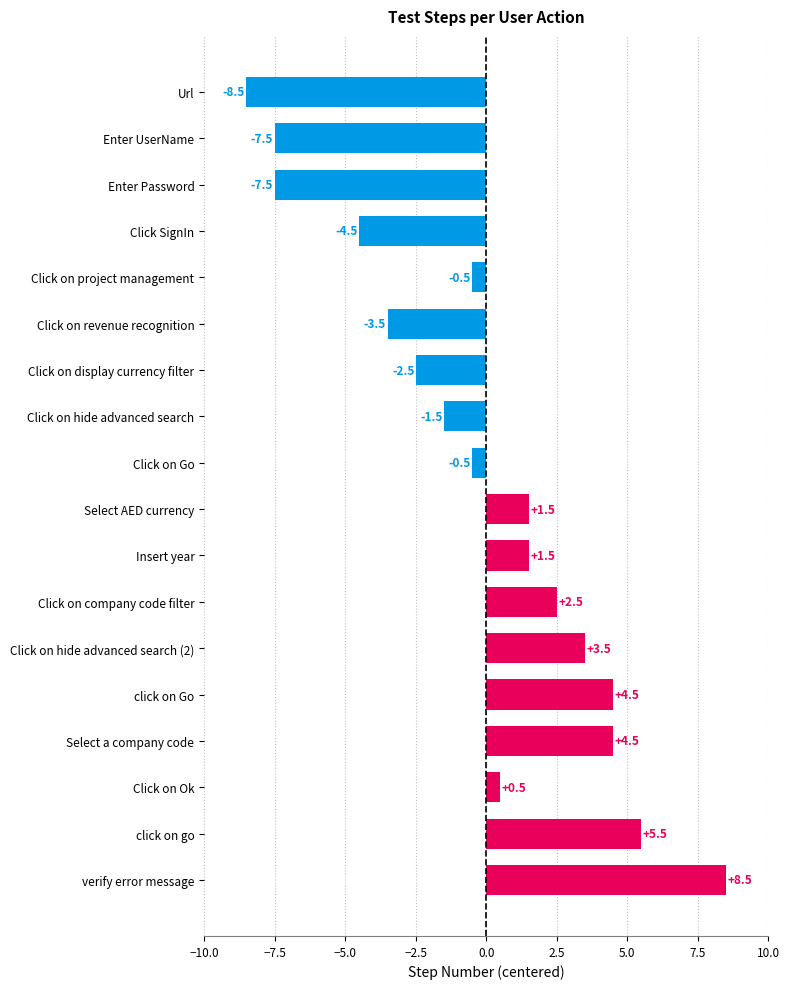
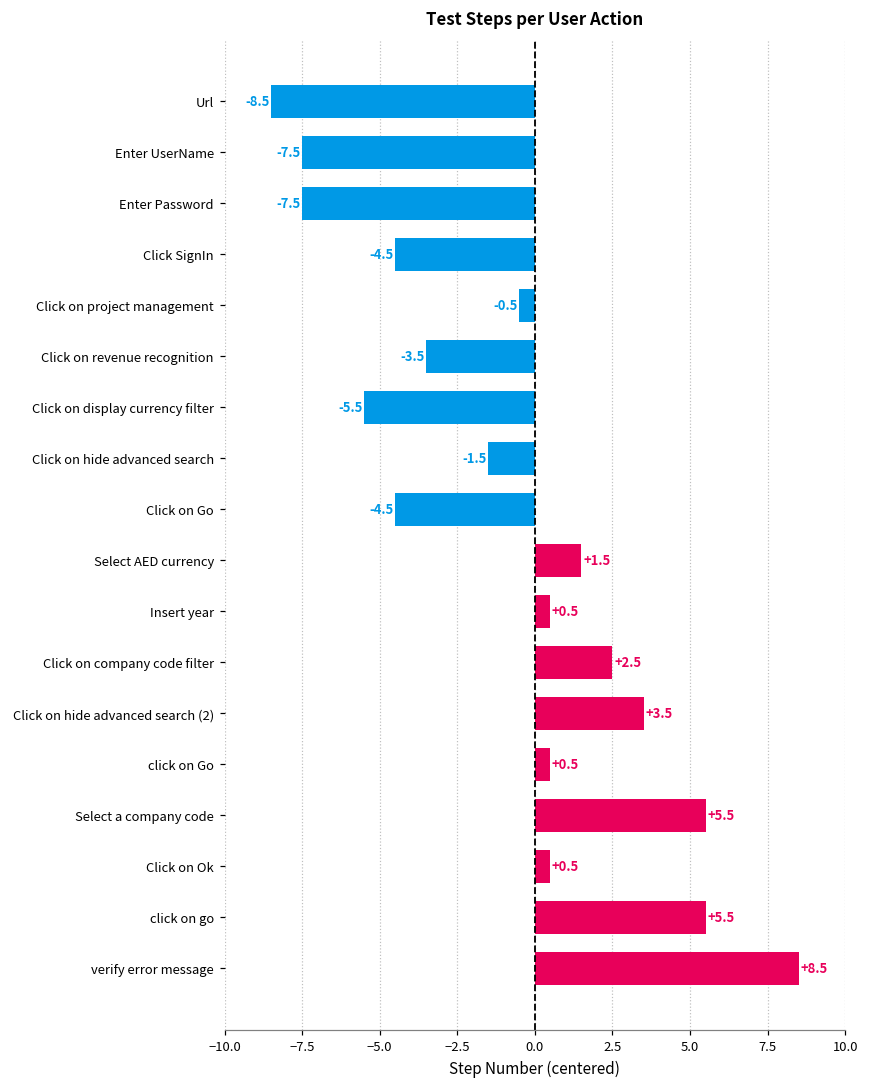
Click on display currency filter: -2.5 -> -5.5
Click on Go: -0.5 -> -4.5
Insert year: +1.5 -> +0.5
click on Go: +4.5 -> +0.5
Select a company code: +4.5 -> +5.5
